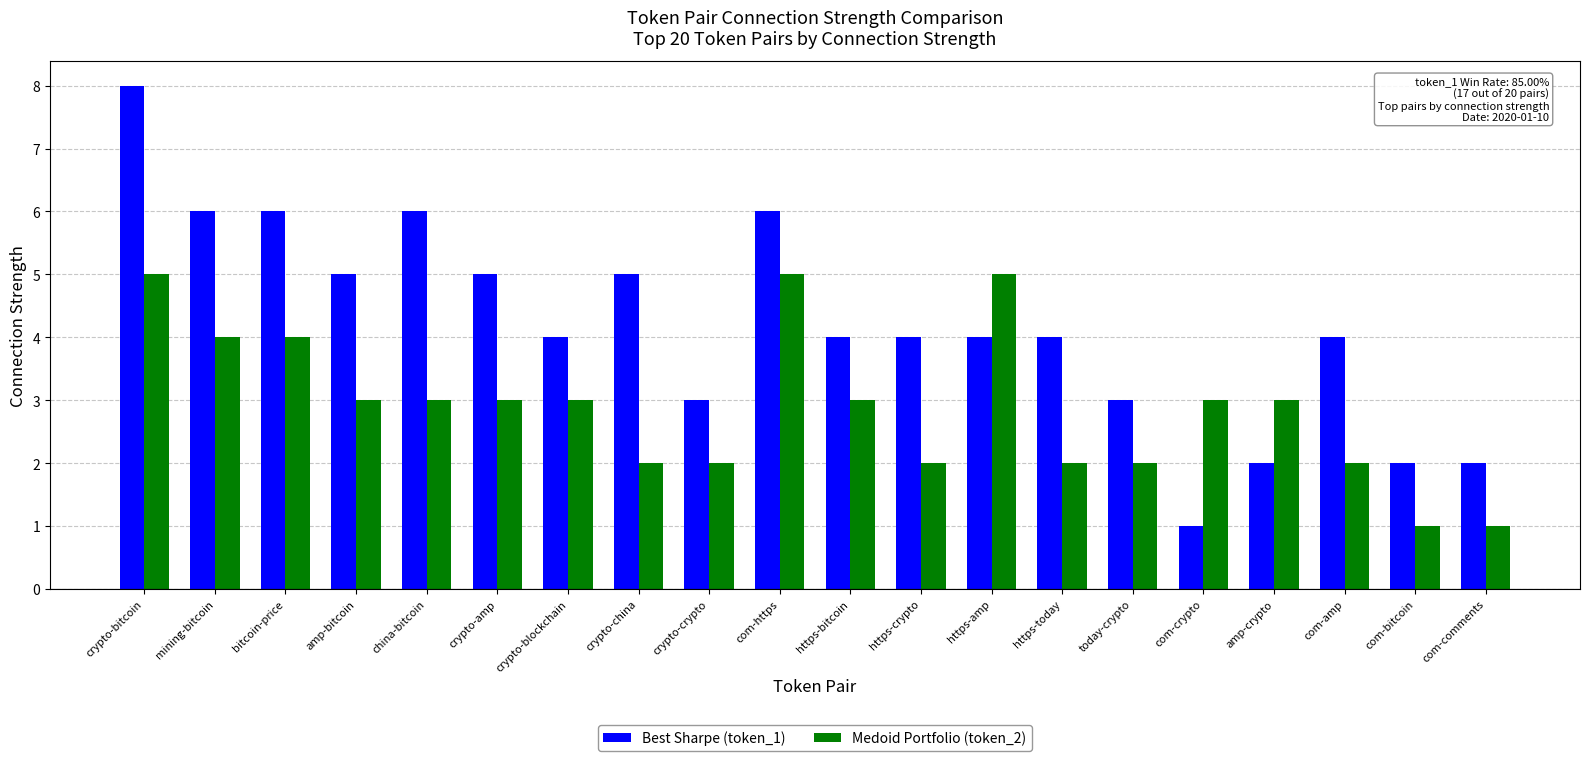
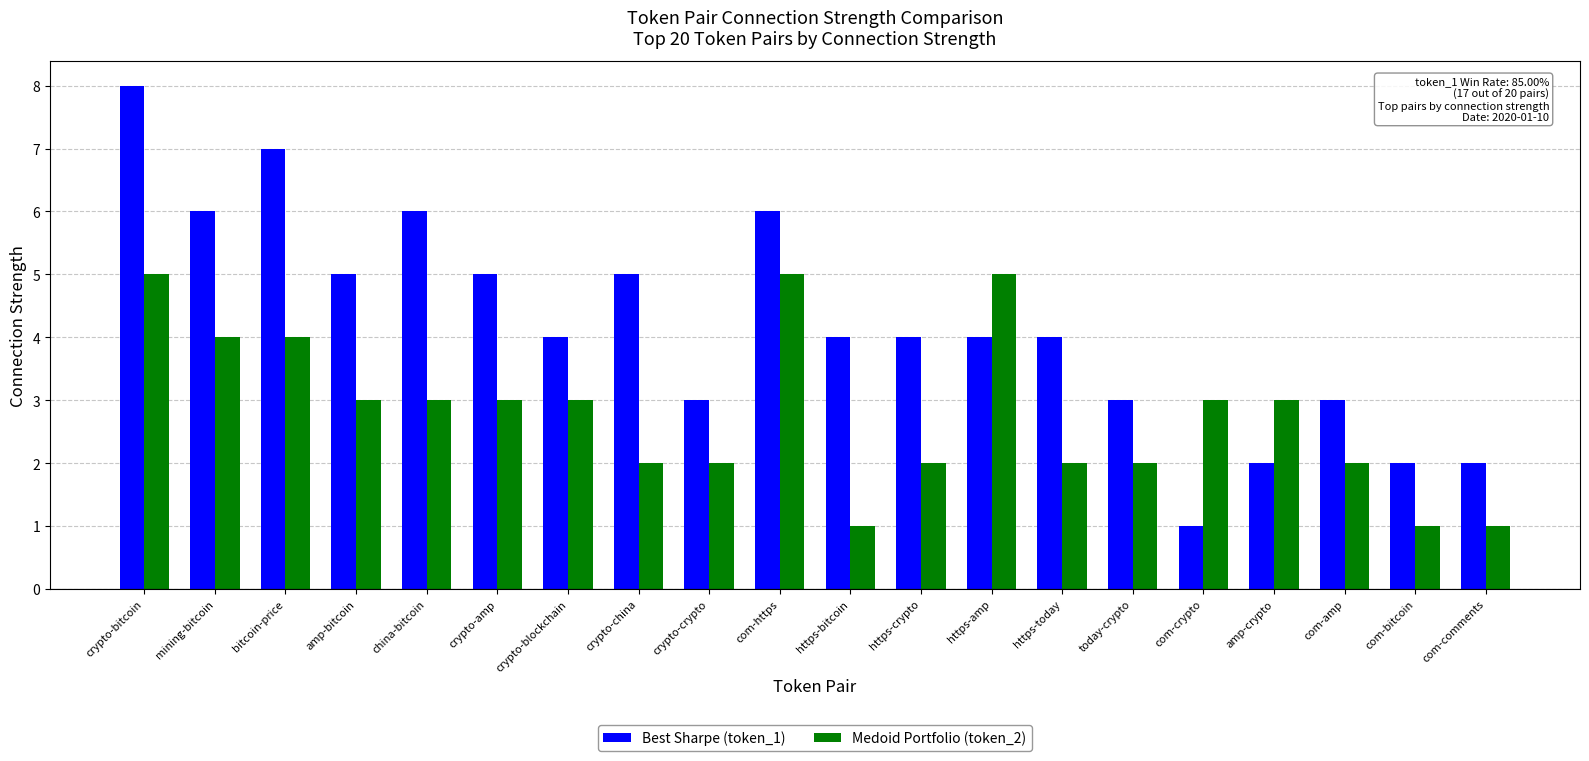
Best Sharpe (token_1), bitcoin-price: 6 -> 7
Medoid Portfolio (token_2), https-bitcoin: 3 -> 1
Best Sharpe (token_1), com-amp: 4 -> 3
